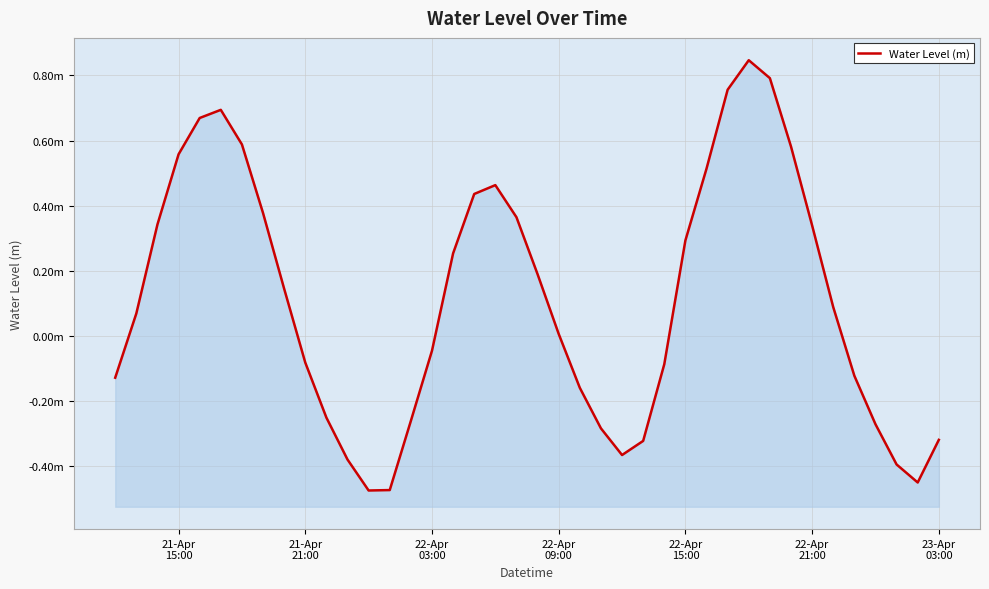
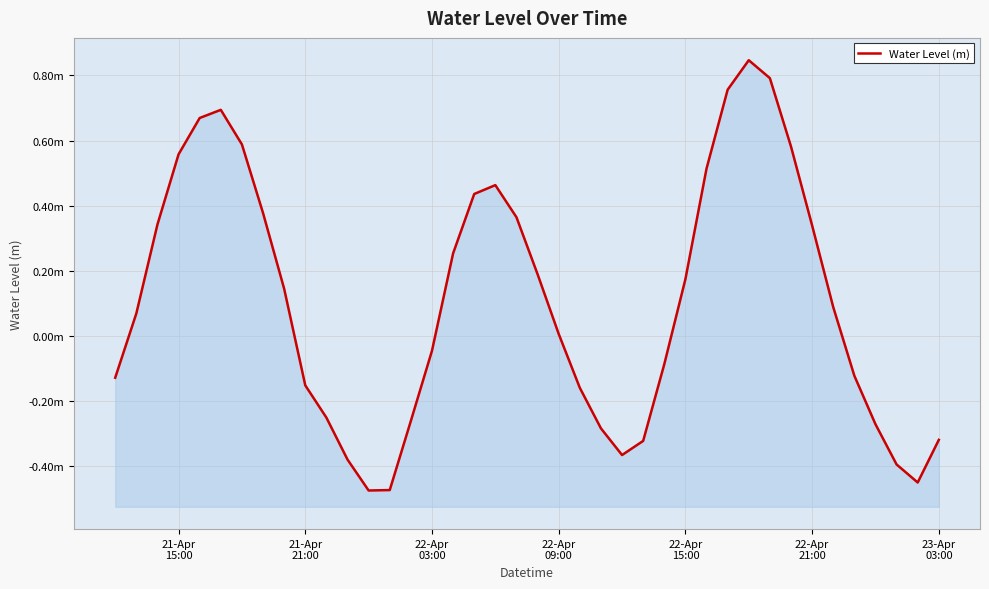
21-Apr 21:00: -0.08m -> -0.15m
22-Apr 15:00: 0.29m -> 0.17m
